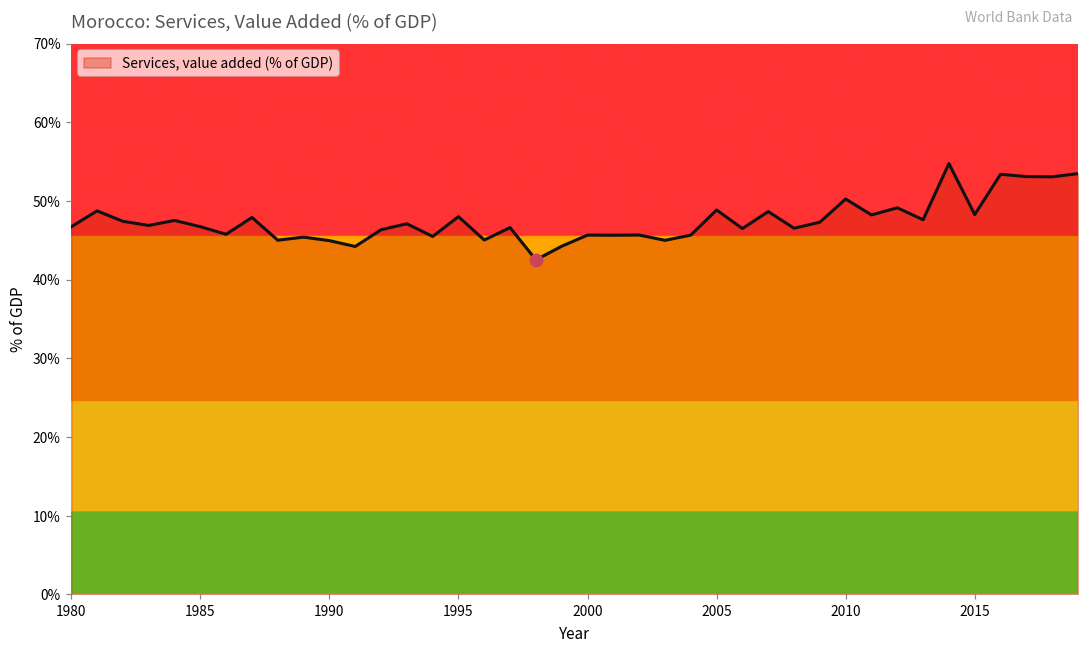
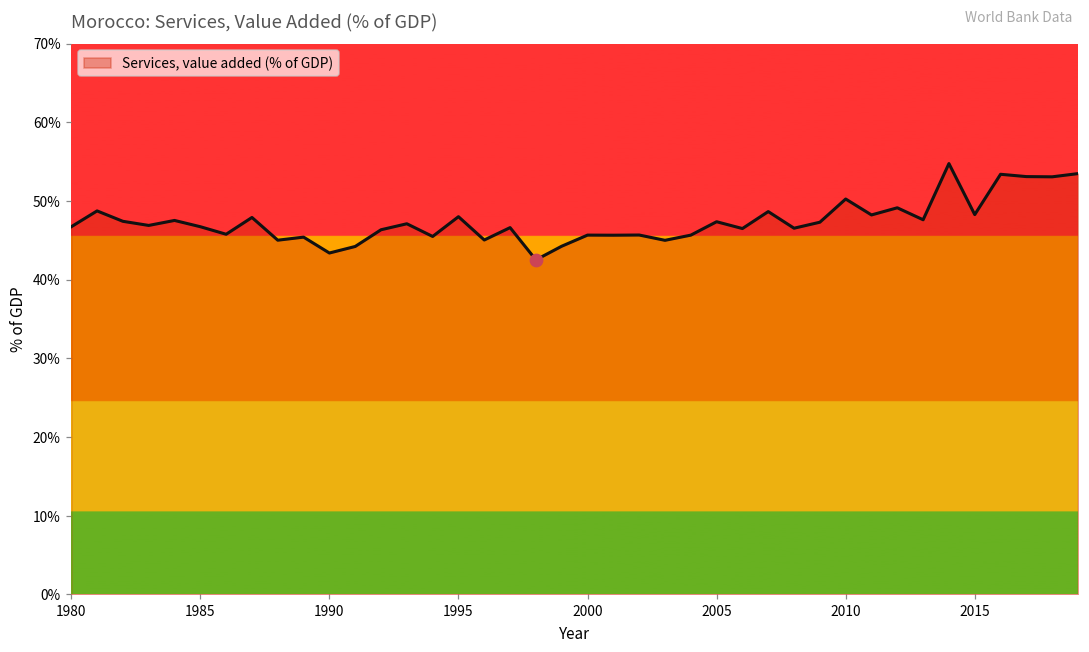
Services, value added (% of GDP), 1990: 45% -> 43%
Services, value added (% of GDP), 2005: 49% -> 47%
